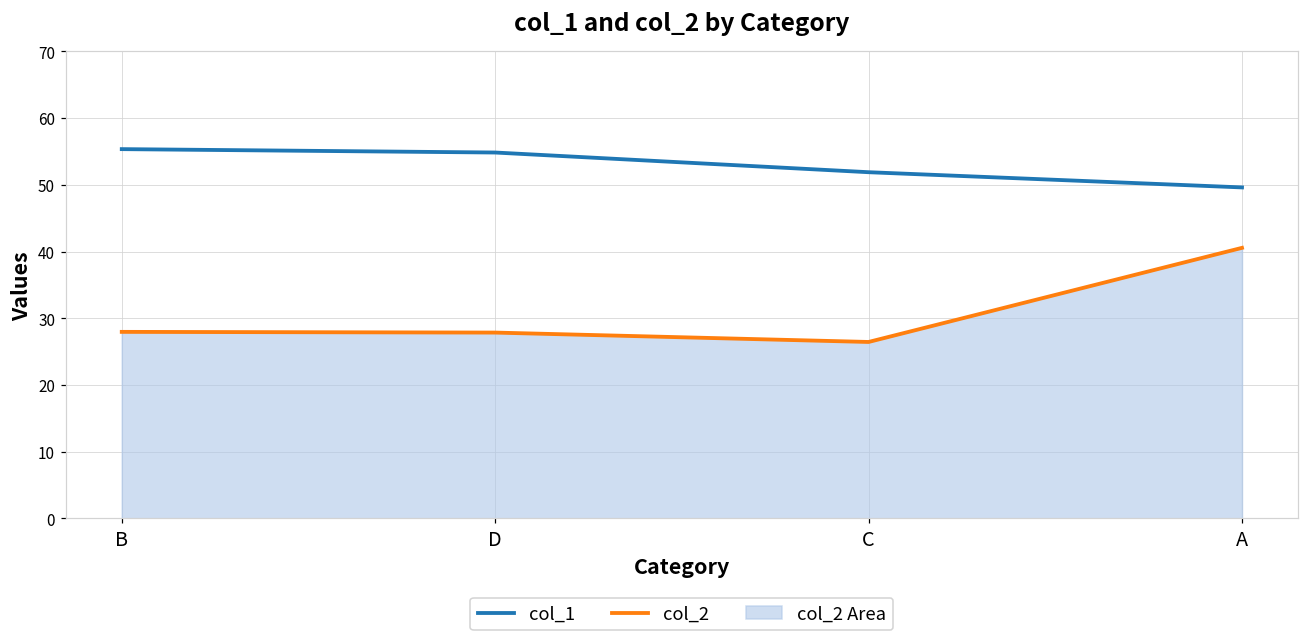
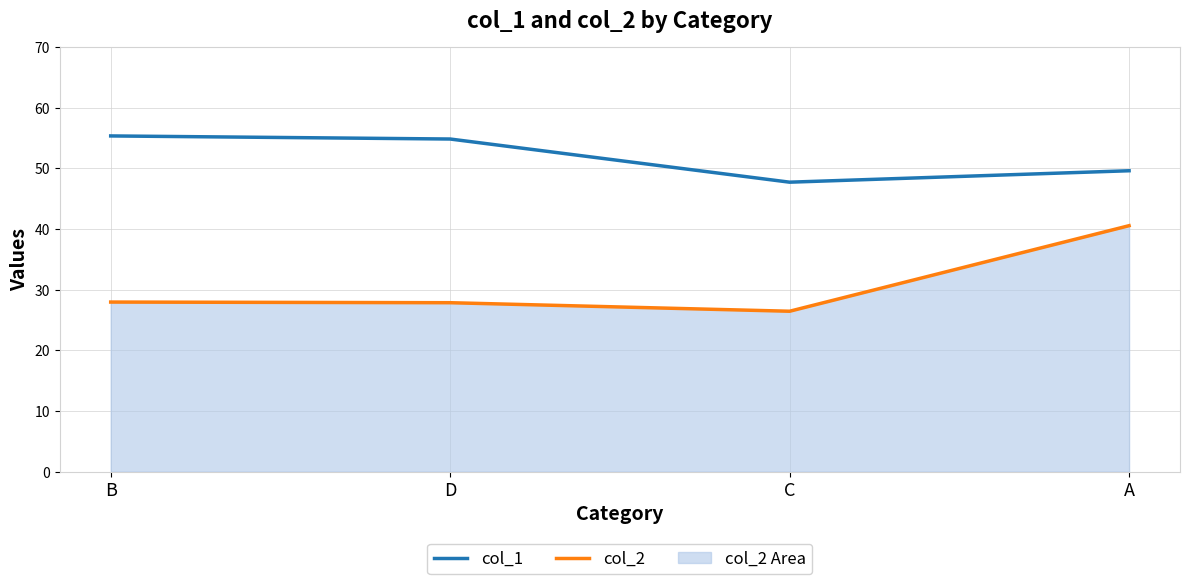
col_1, C: 52 -> 48
